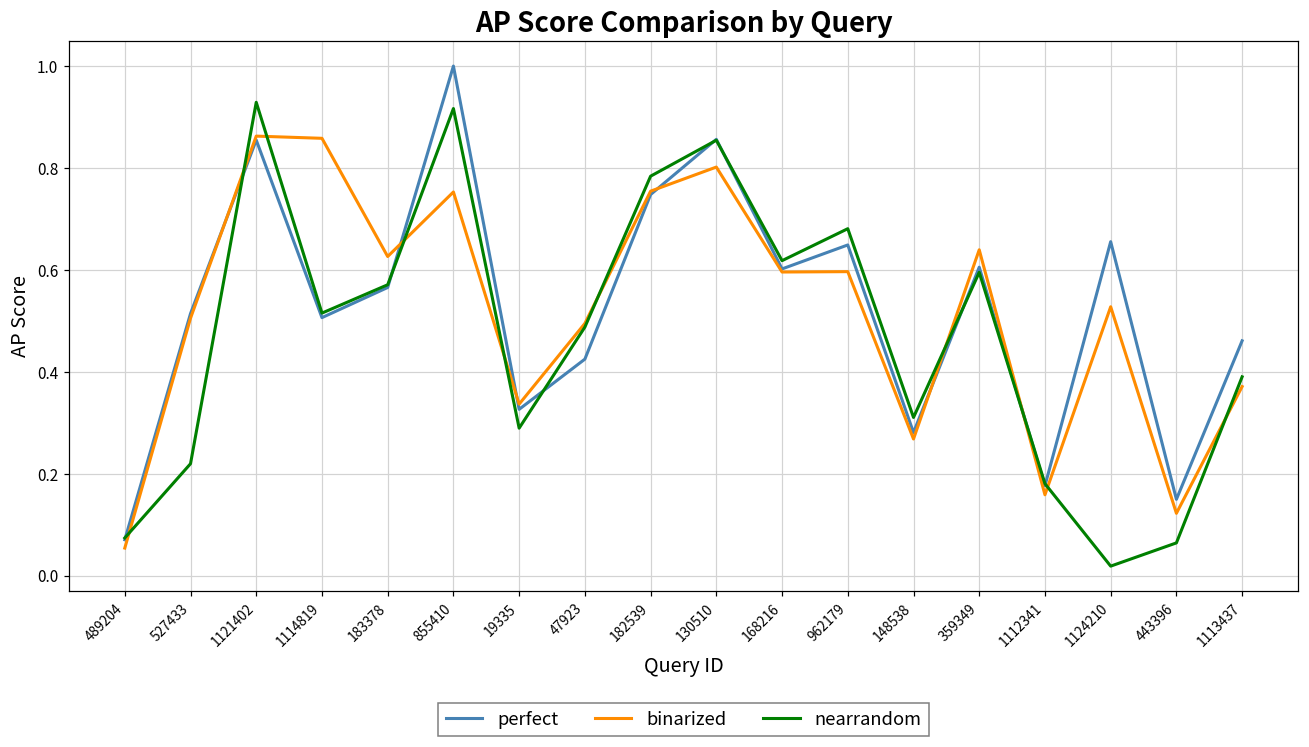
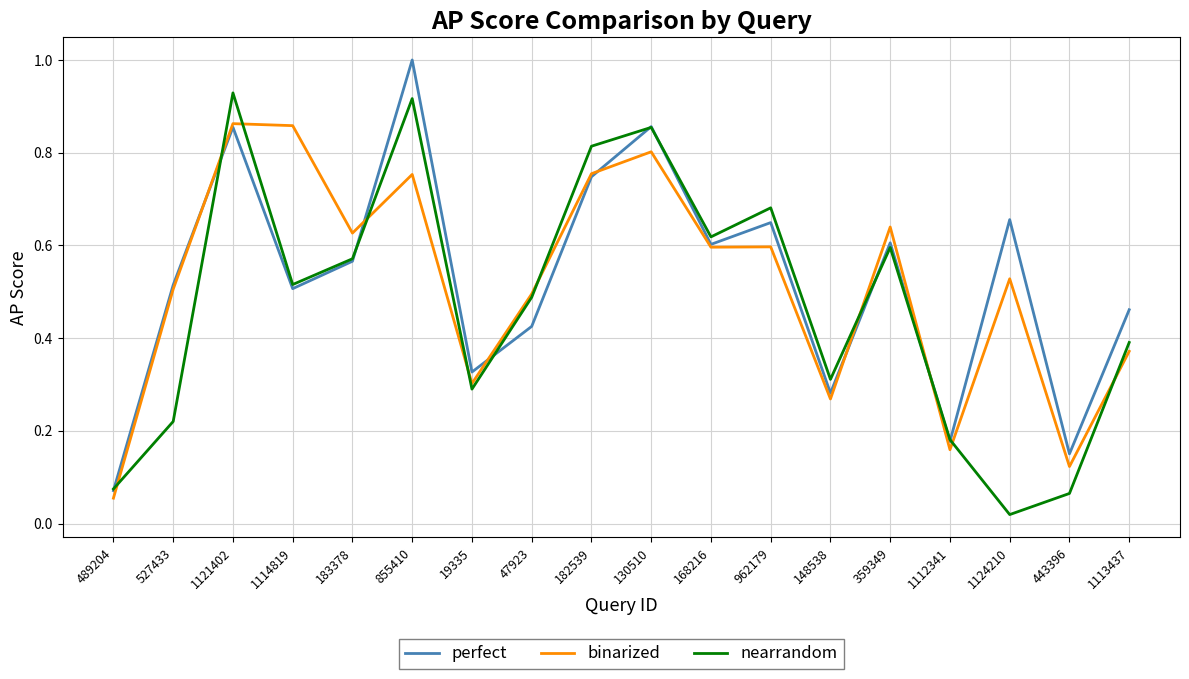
binarized, 19335: 0.34 -> 0.30
nearrandom, 182539: 0.78 -> 0.81
